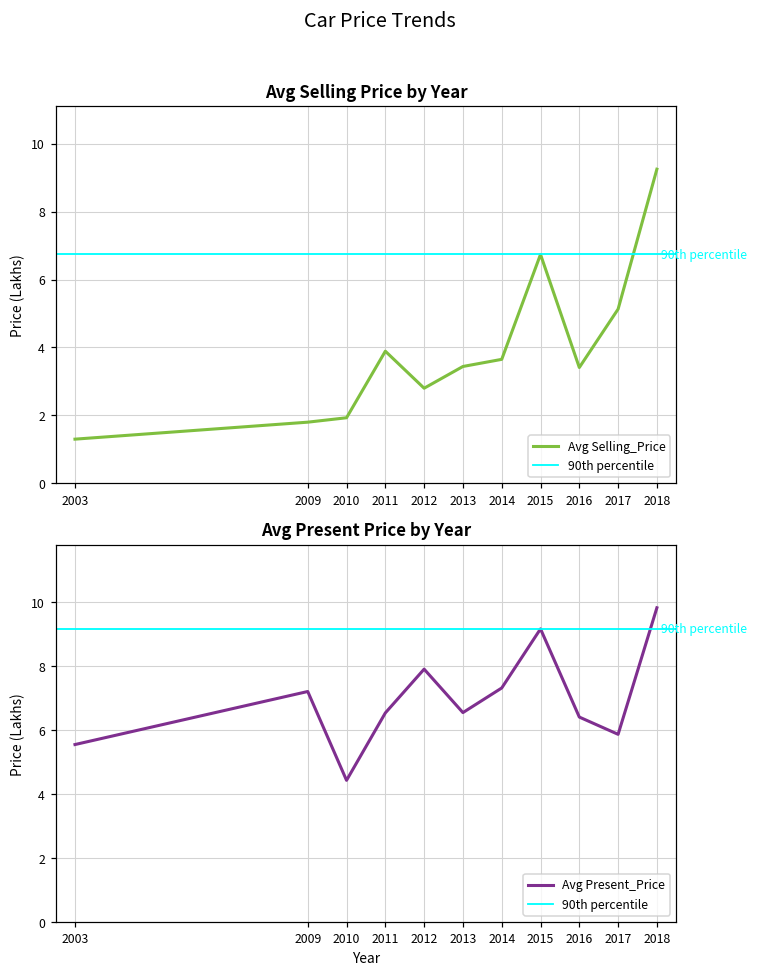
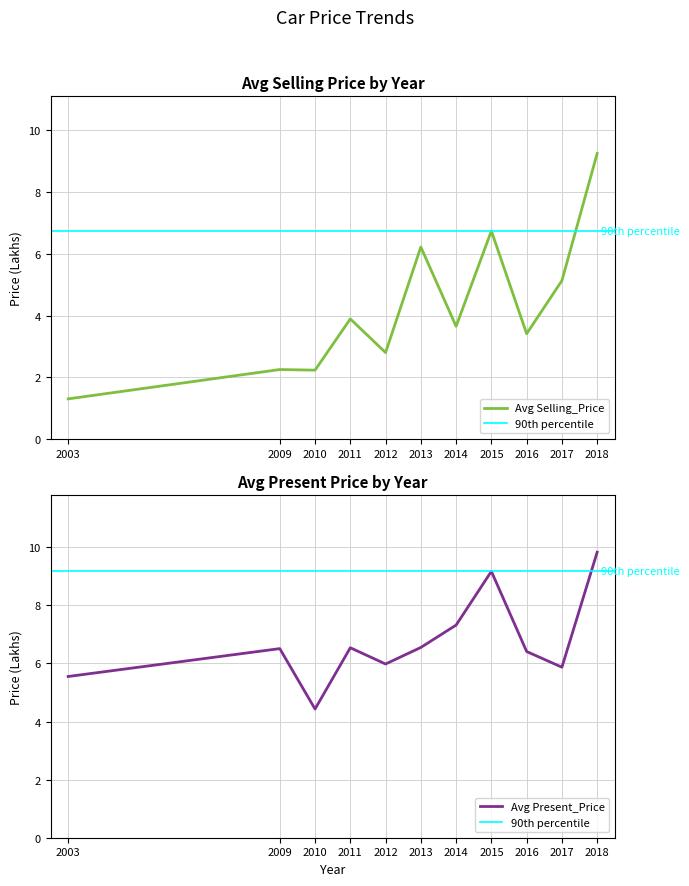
Avg Selling Price by Year, 2009: 1.8 -> 2.3
Avg Selling Price by Year, 2010: 1.9 -> 2.2
Avg Selling Price by Year, 2013: 3.4 -> 6.2
Avg Present Price by Year, 2009: 7.2 -> 6.5
Avg Present Price by Year, 2012: 7.9 -> 6.0
